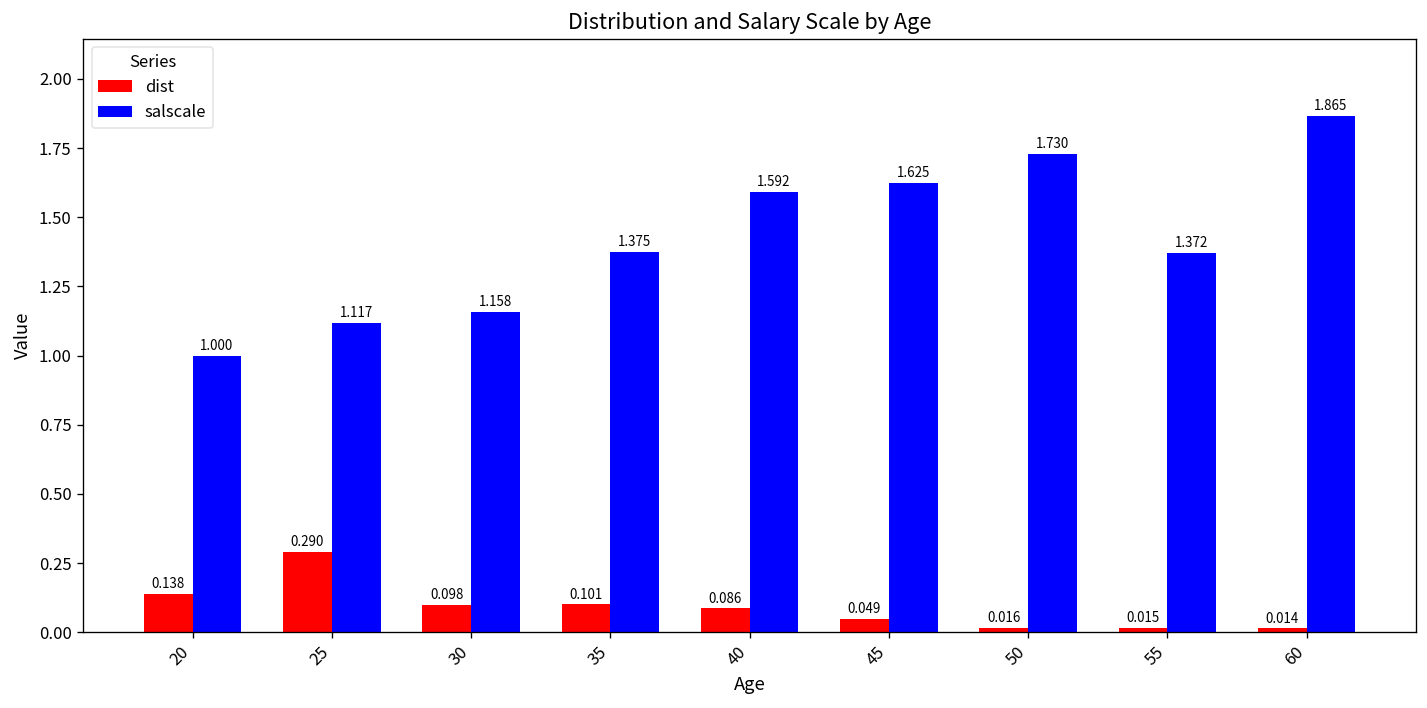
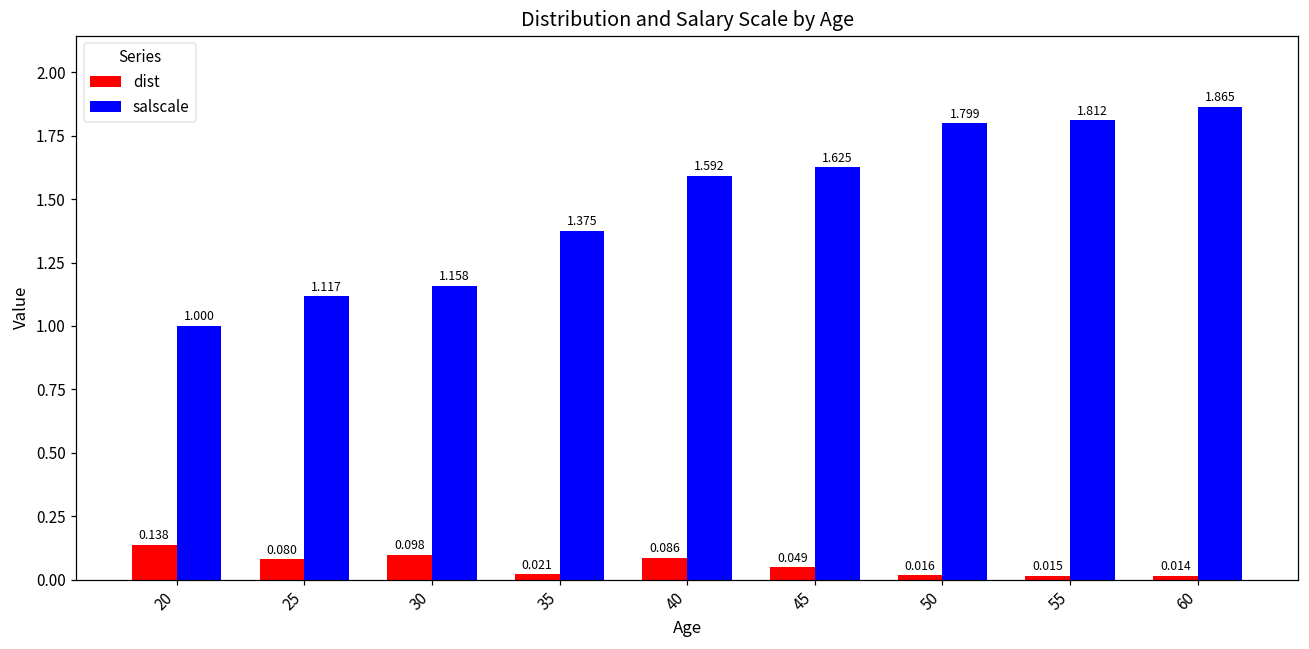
dist, 25: 0.290 -> 0.080
dist, 35: 0.101 -> 0.021
salscale, 50: 1.730 -> 1.799
salscale, 55: 1.372 -> 1.812
